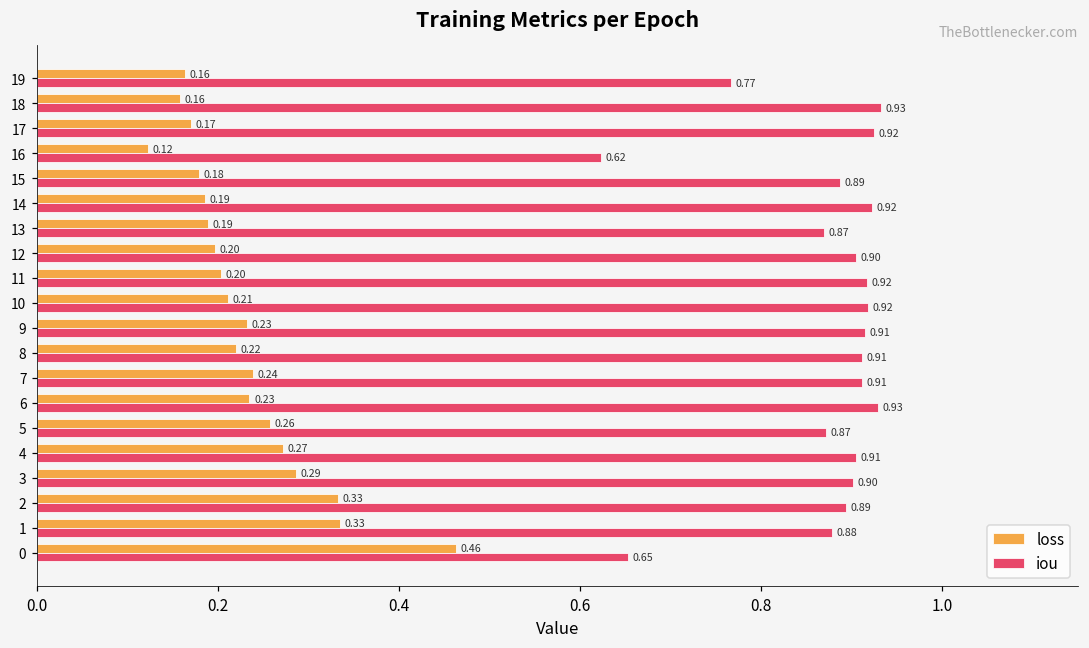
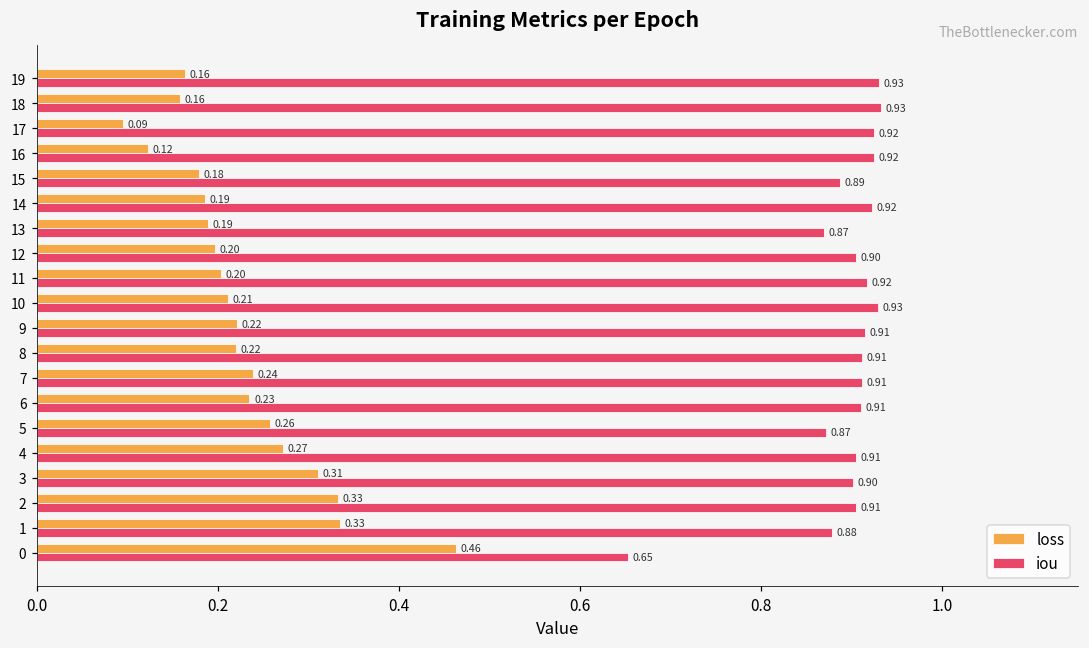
iou, 19: 0.77 -> 0.93
loss, 17: 0.17 -> 0.09
iou, 16: 0.62 -> 0.92
iou, 10: 0.92 -> 0.93
loss, 9: 0.23 -> 0.22
iou, 6: 0.93 -> 0.91
loss, 3: 0.29 -> 0.31
iou, 2: 0.89 -> 0.91
